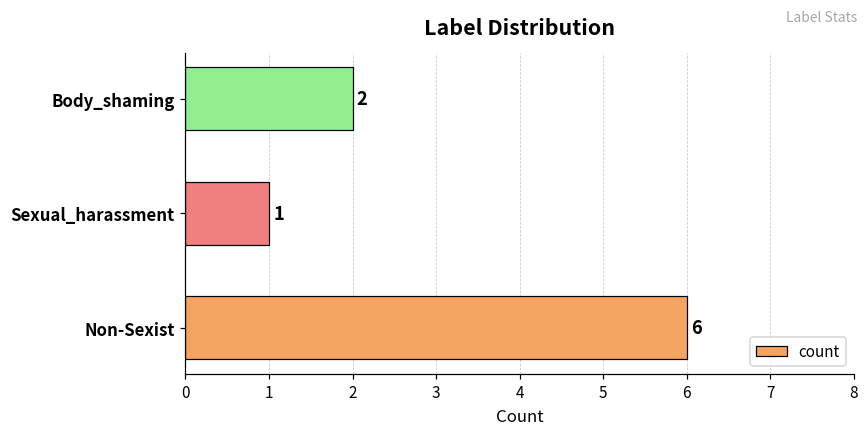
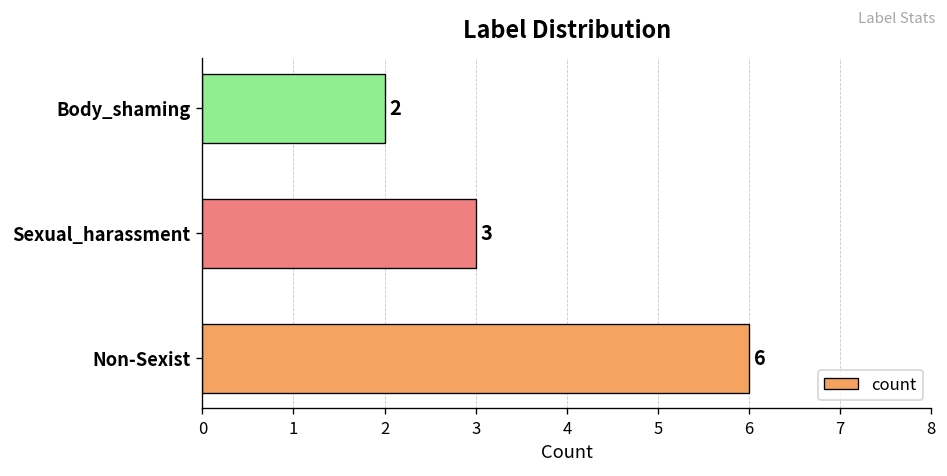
Sexual_harassment: 1 -> 3
